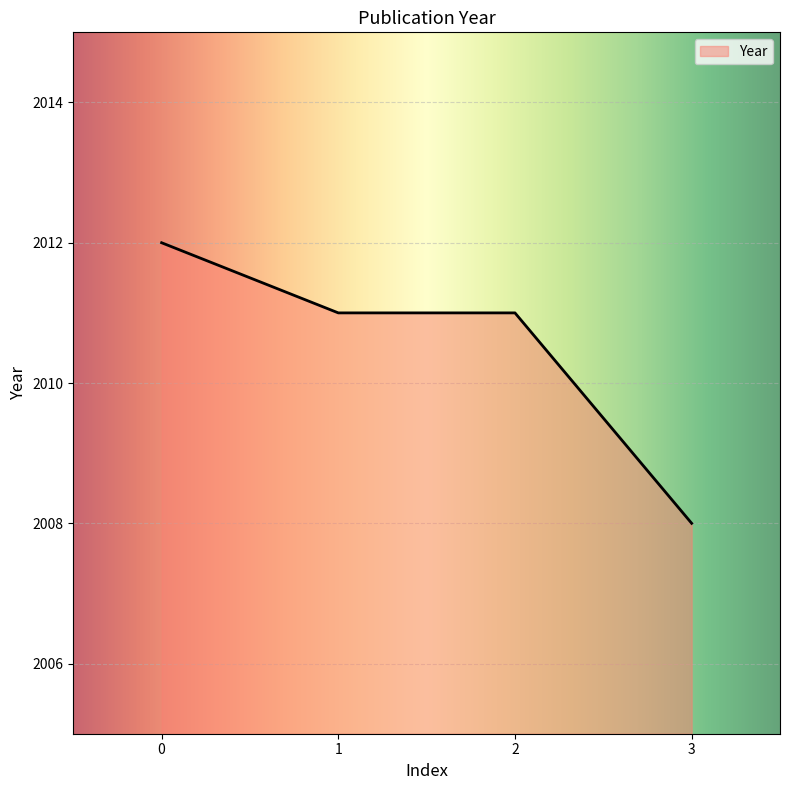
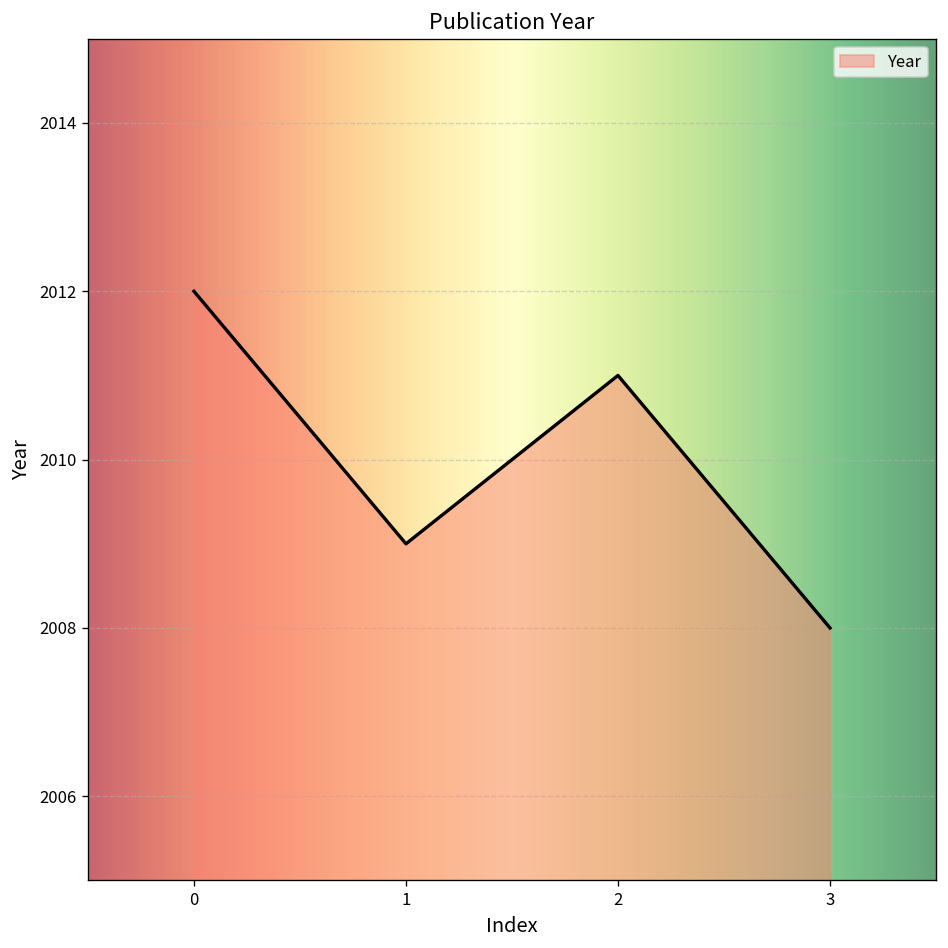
1: 2011 -> 2009
